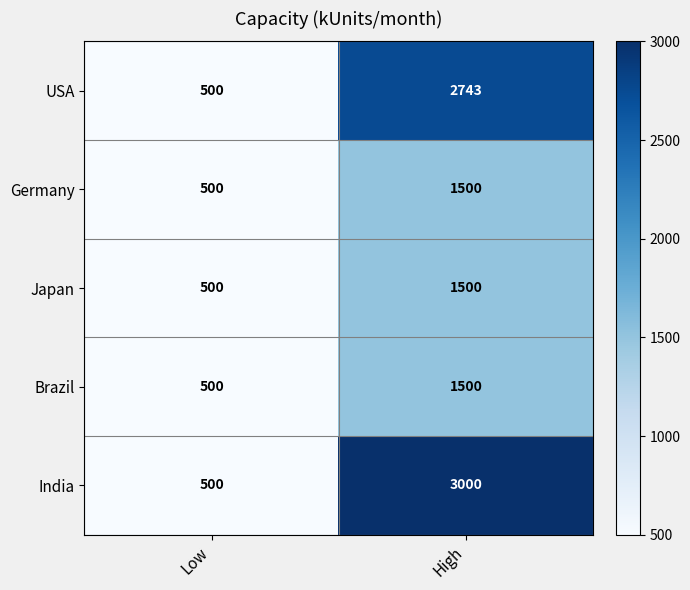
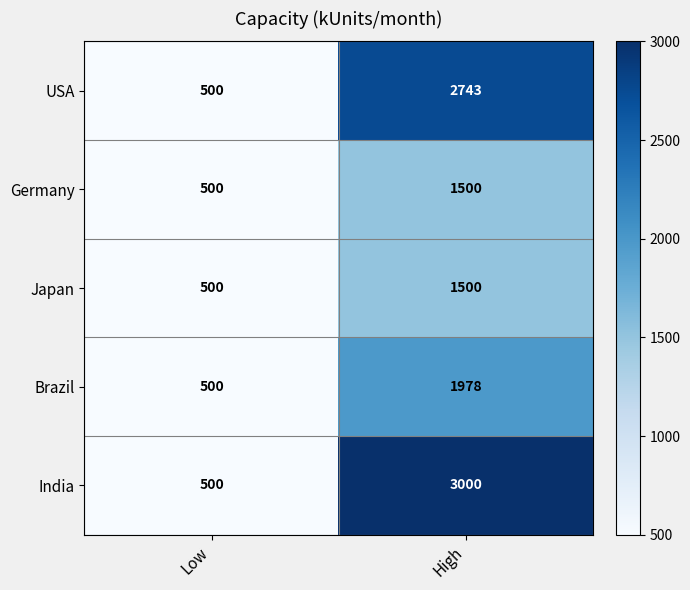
Brazil, High: 1500 -> 1978
